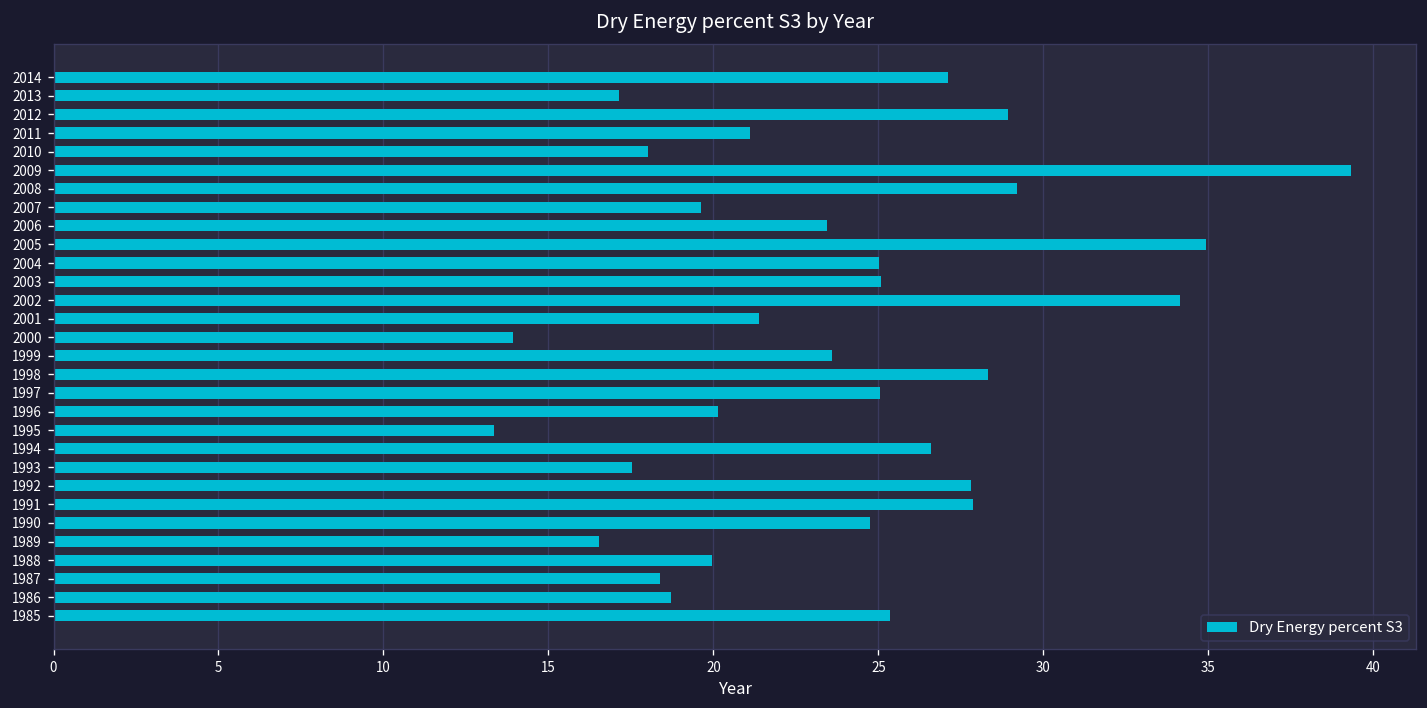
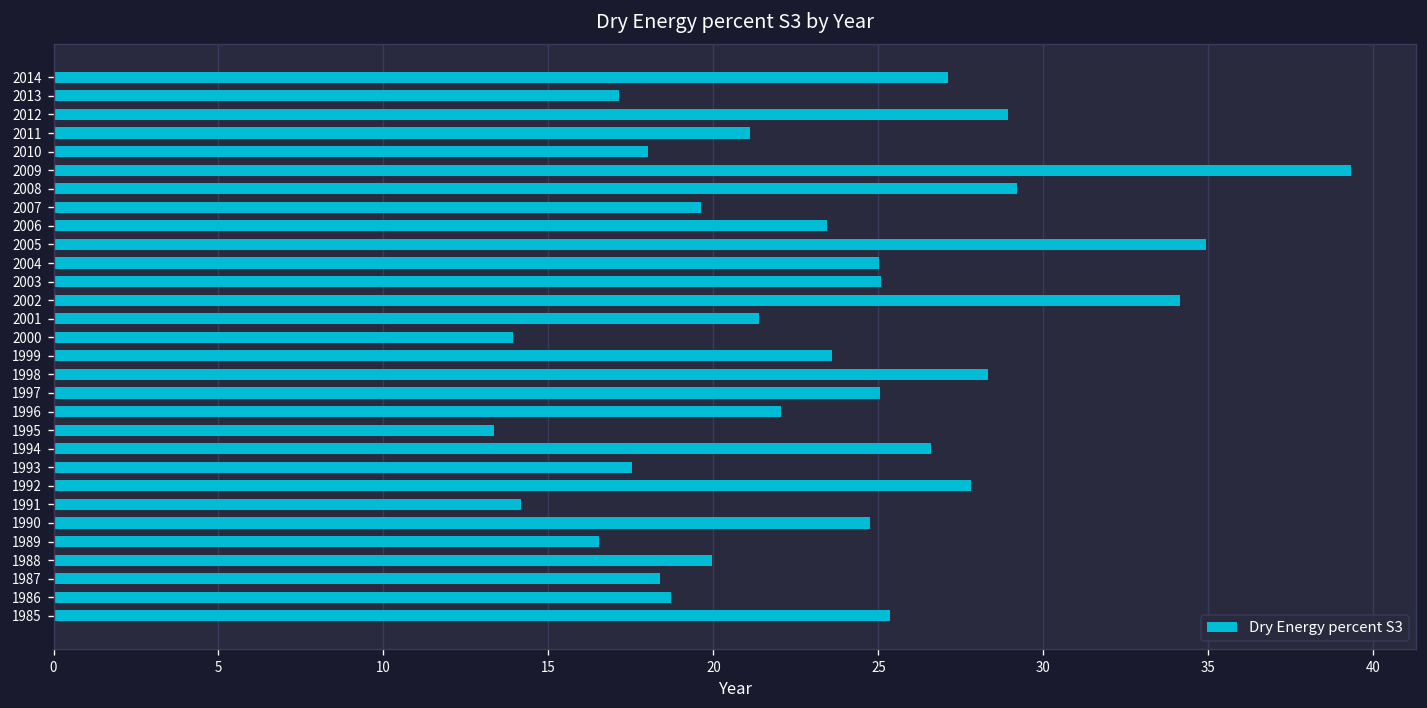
1996: 20.2 -> 22.1
1991: 27.9 -> 14.2
